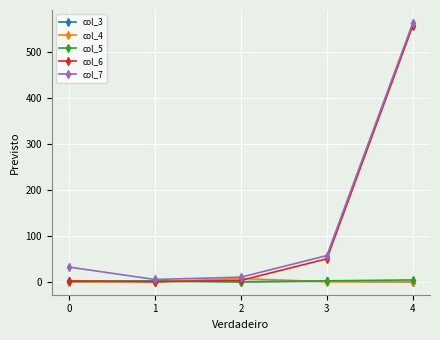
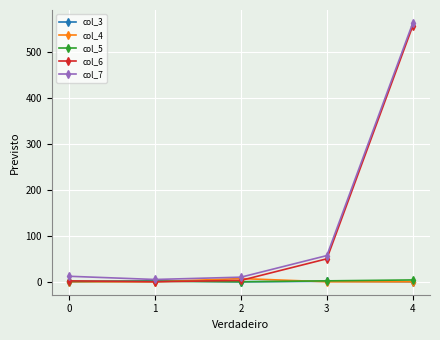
col_7, 0: 30 -> 10
